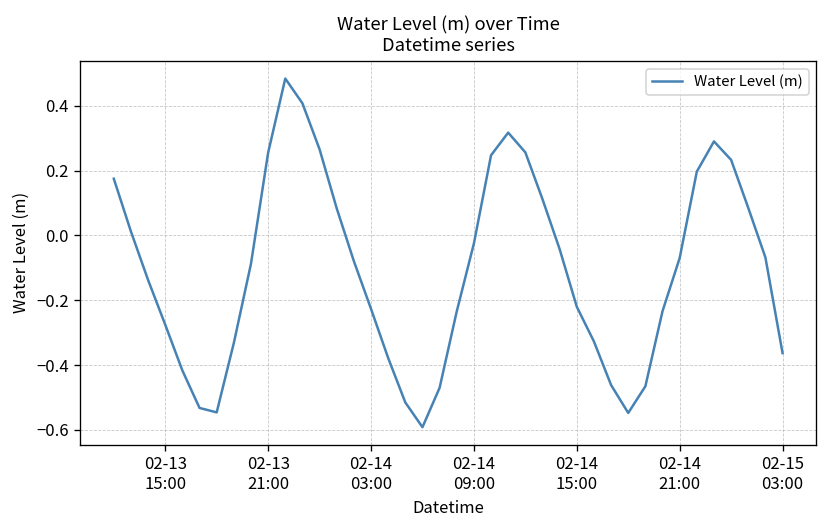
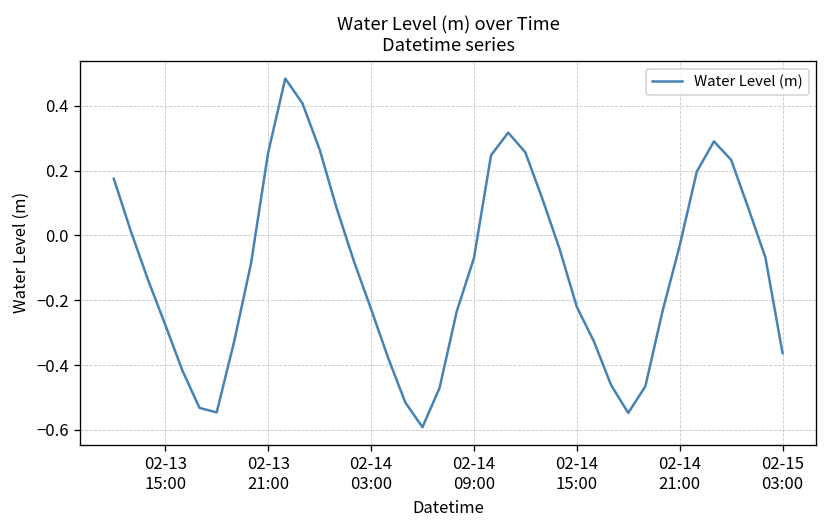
02-14 09:00: -0.02 -> -0.07
02-14 21:00: -0.07 -> -0.03
